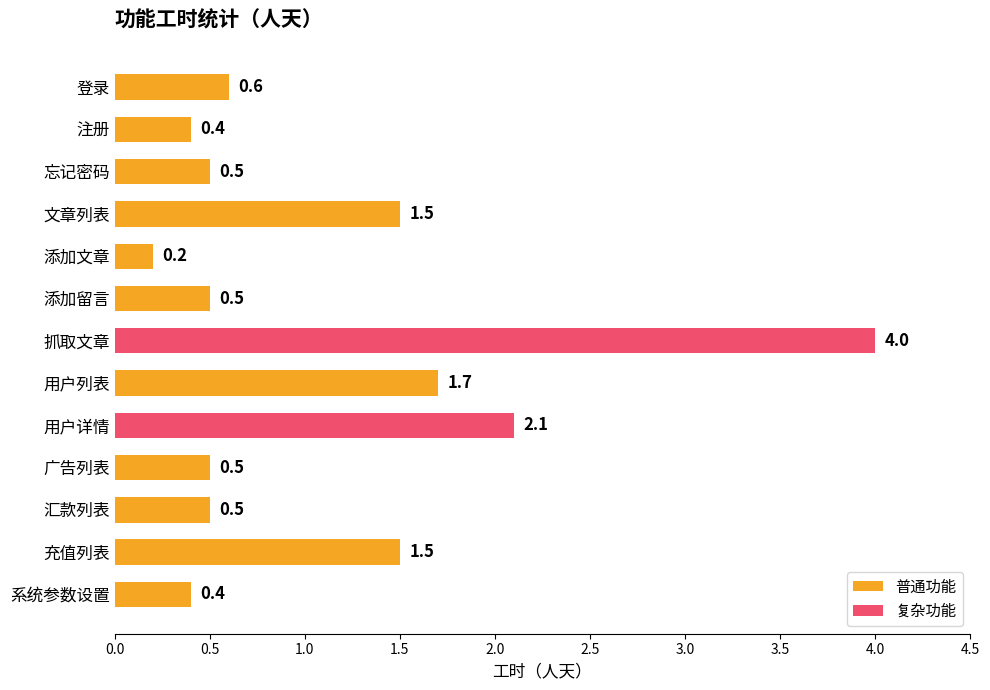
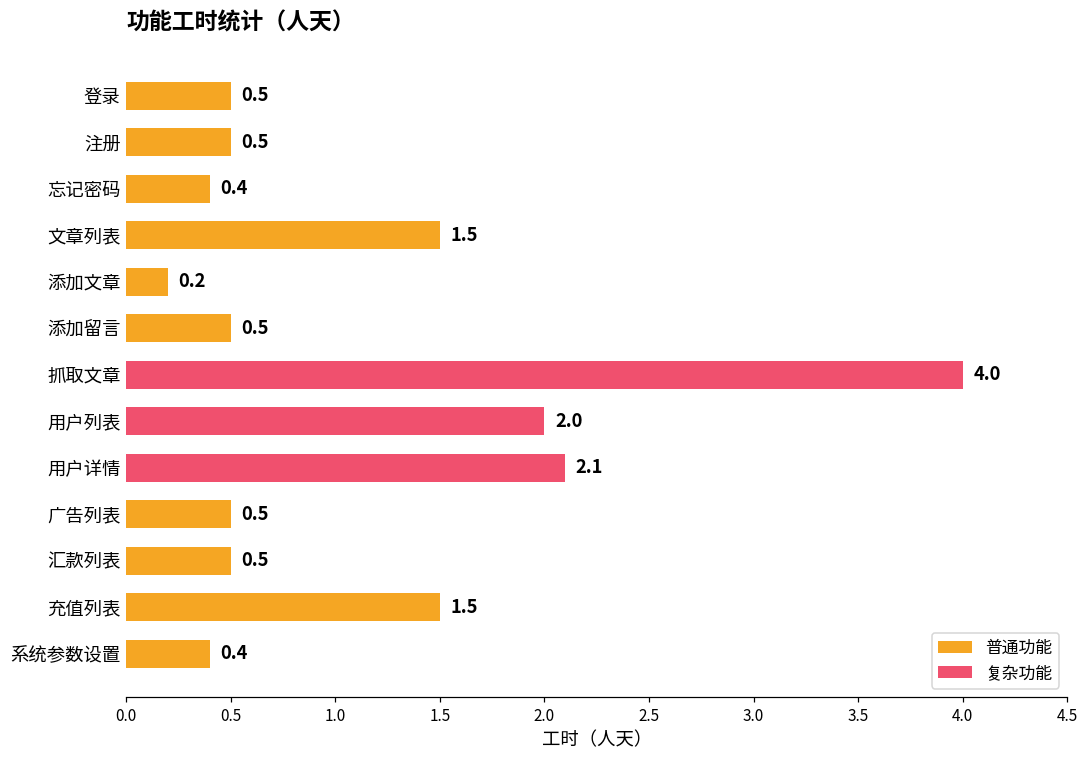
登录: 0.6 -> 0.5
注册: 0.4 -> 0.5
忘记密码: 0.5 -> 0.4
用户列表: 1.7 -> 2.0
